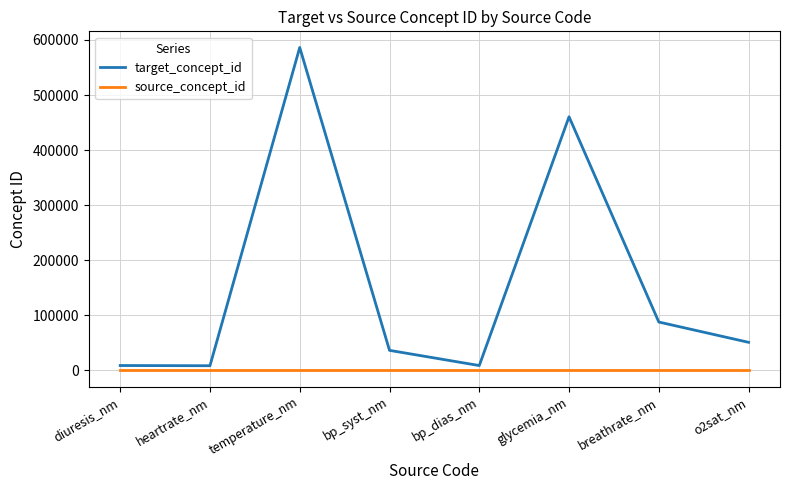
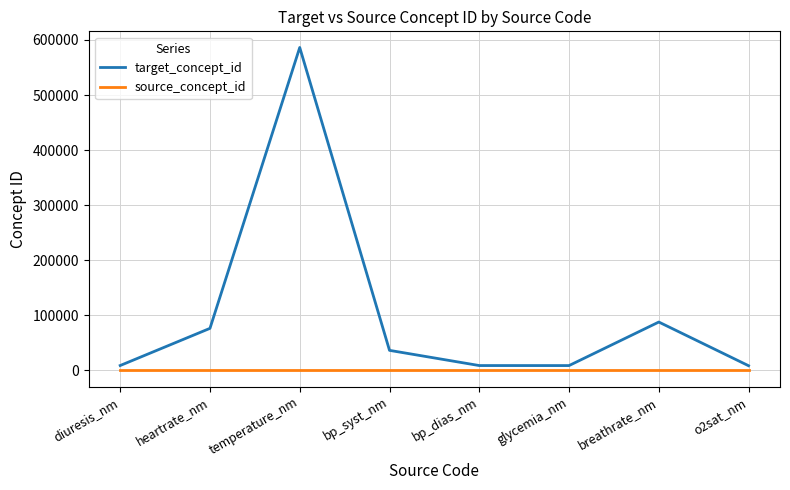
target_concept_id, heartrate_nm: 10000 -> 80000
target_concept_id, glycemia_nm: 460000 -> 10000
target_concept_id, o2sat_nm: 50000 -> 10000
